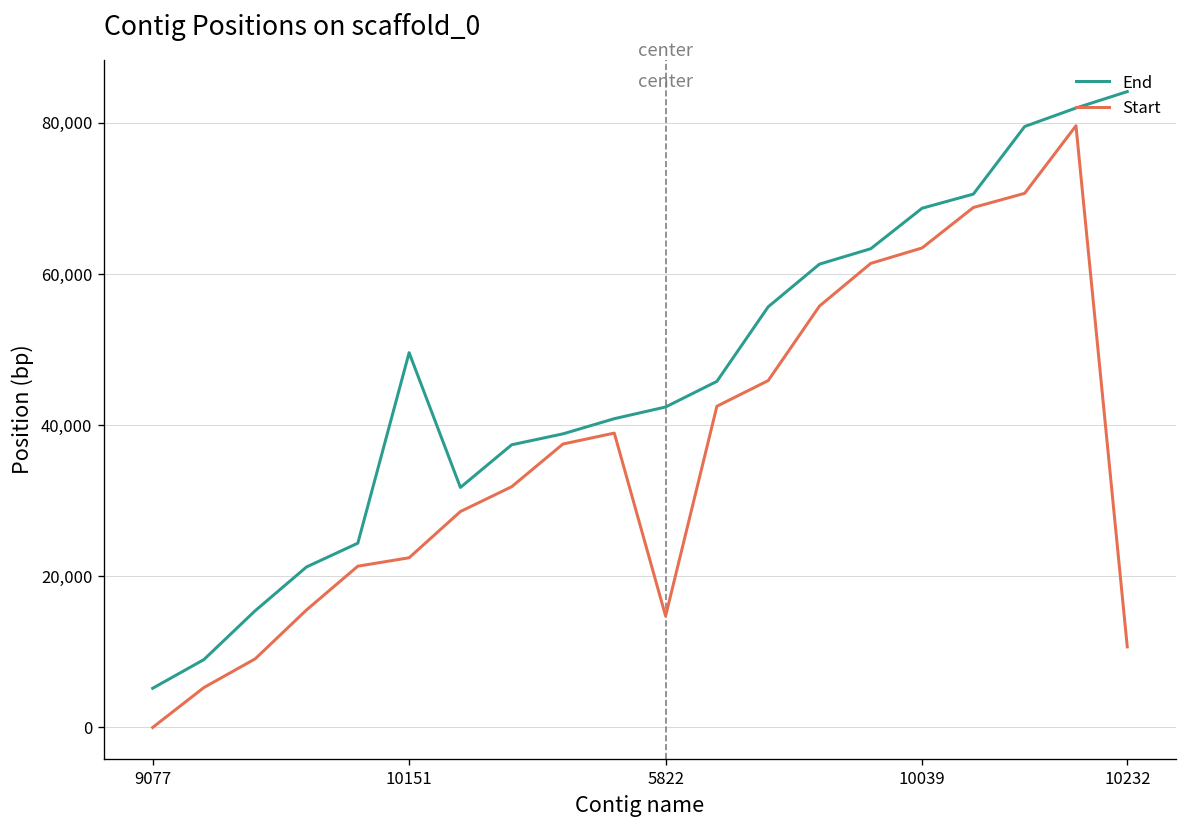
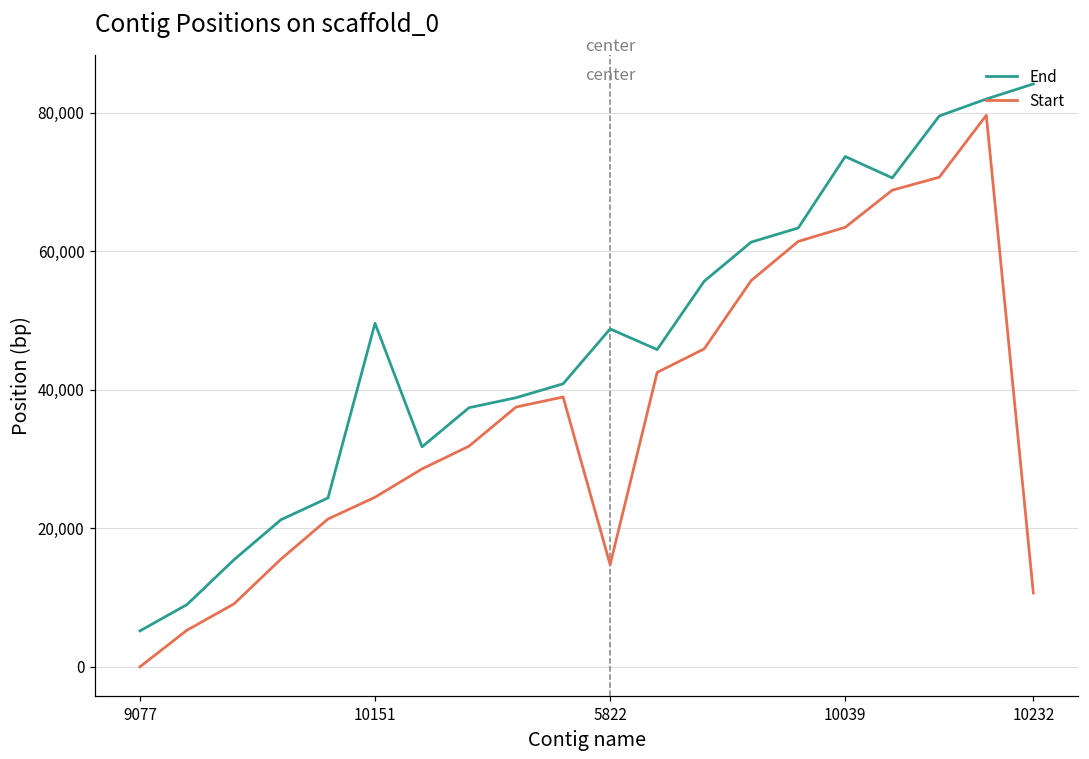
Start, 10151: 22,000 -> 24,000
End, 5822: 42,000 -> 49,000
End, 10039: 69,000 -> 74,000
